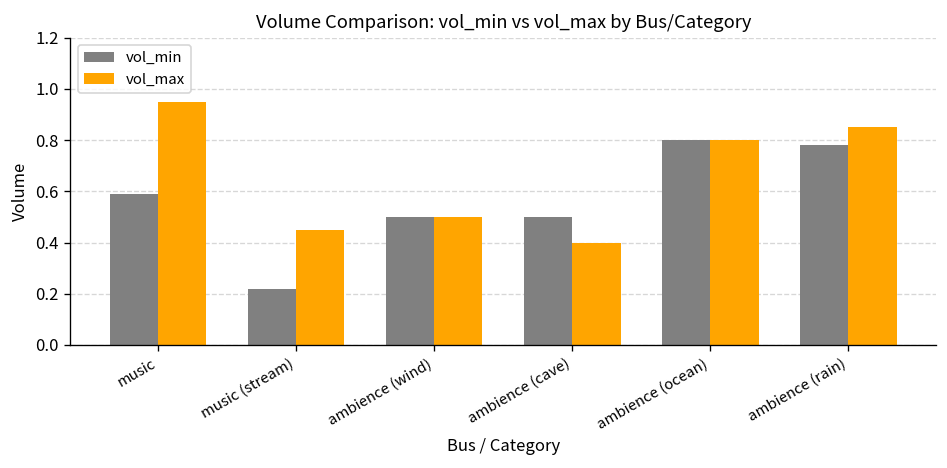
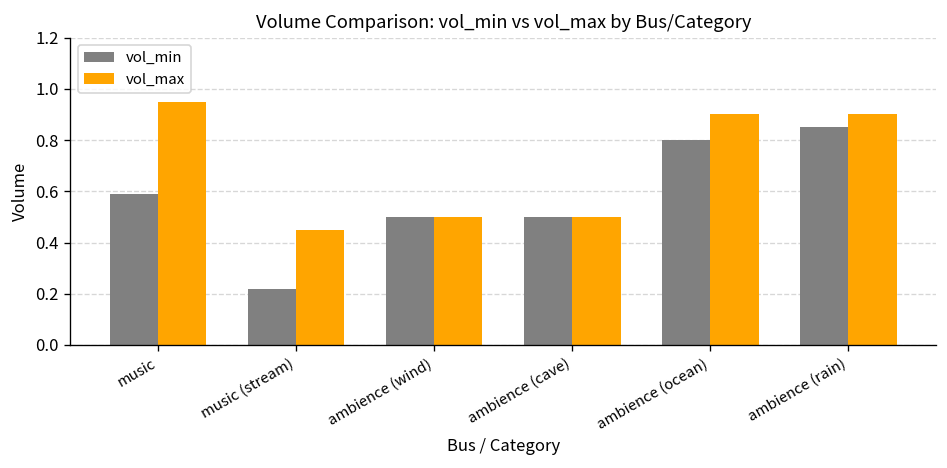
vol_max, ambience (cave): 0.4 -> 0.5
vol_max, ambience (ocean): 0.8 -> 0.9
vol_min, ambience (rain): 0.78 -> 0.85
vol_max, ambience (rain): 0.85 -> 0.90
